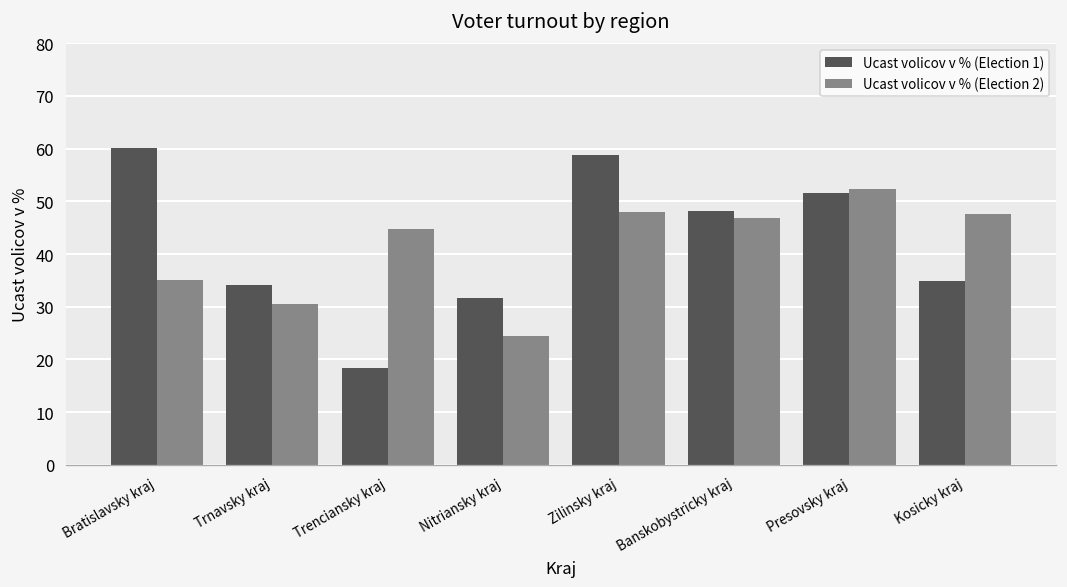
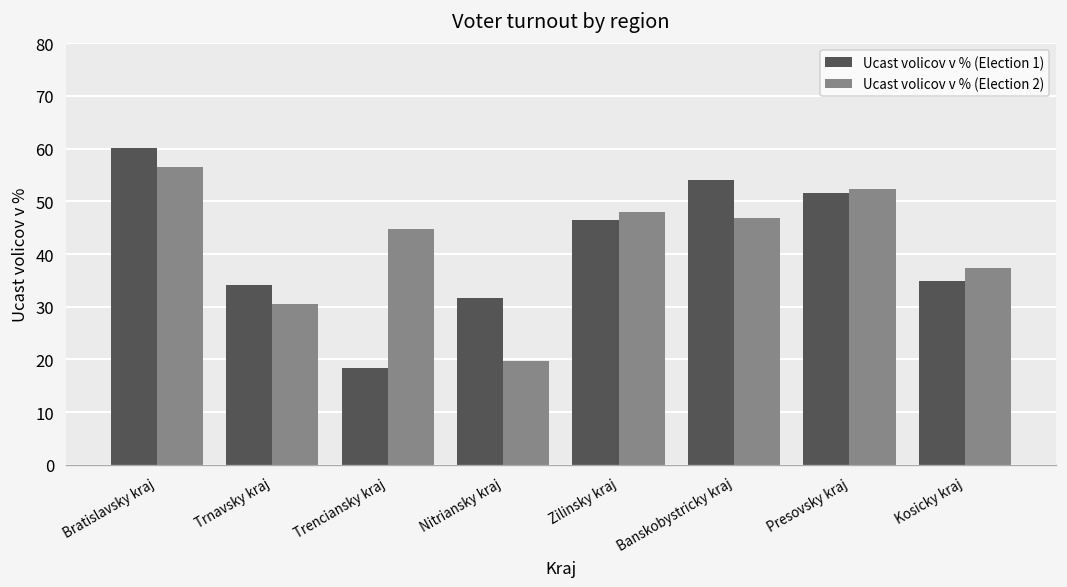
Ucast volicov v % (Election 2), Bratislavsky kraj: 35 -> 57
Ucast volicov v % (Election 2), Nitriansky kraj: 24 -> 20
Ucast volicov v % (Election 1), Zilinsky kraj: 59 -> 47
Ucast volicov v % (Election 1), Banskobystricky kraj: 48 -> 54
Ucast volicov v % (Election 2), Kosicky kraj: 48 -> 37
